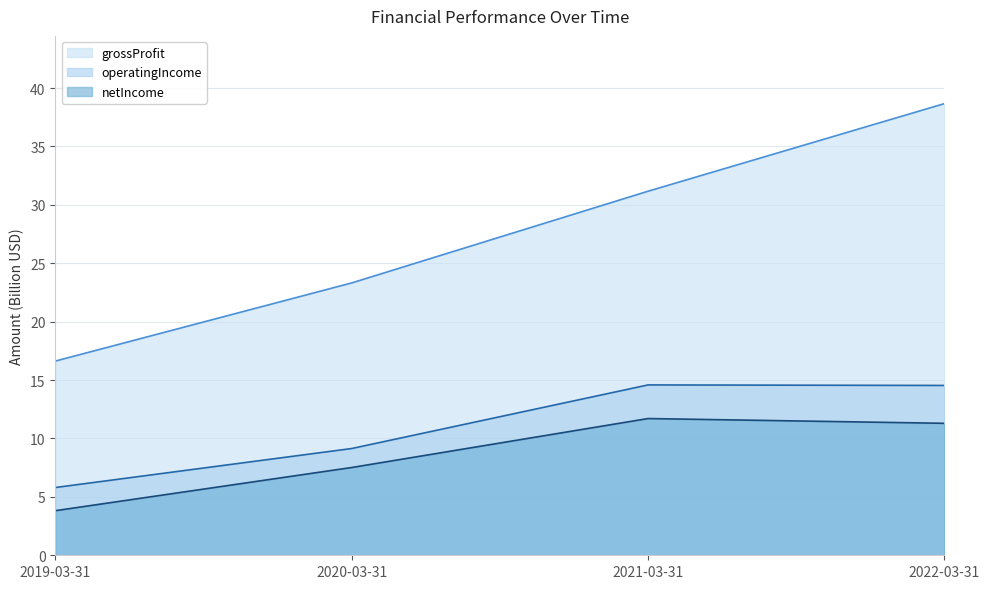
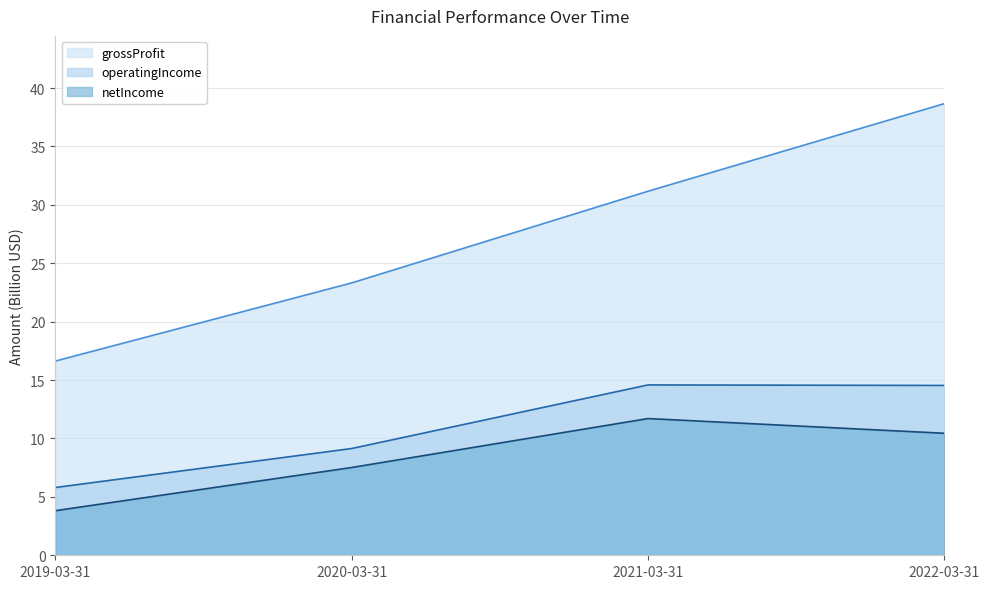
netIncome, 2022-03-31: 11.3 -> 10.4
